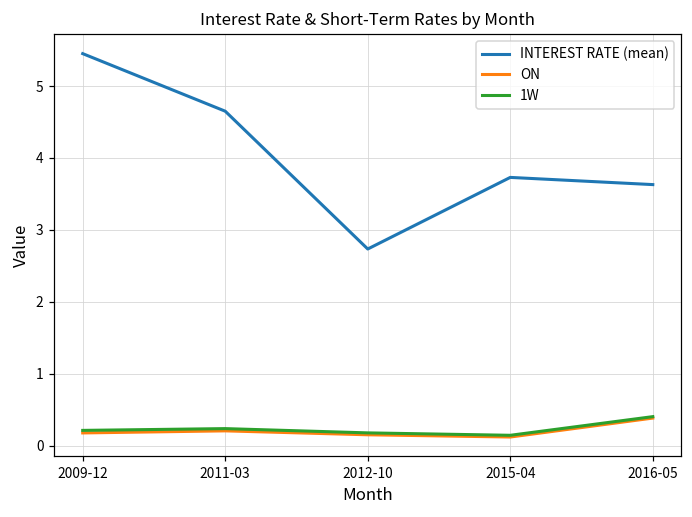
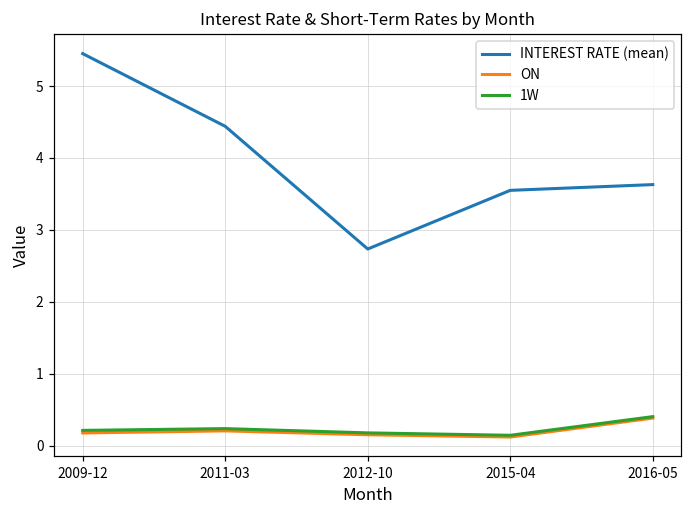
INTEREST RATE (mean), 2011-03: 4.7 -> 4.4
INTEREST RATE (mean), 2015-04: 3.7 -> 3.6
